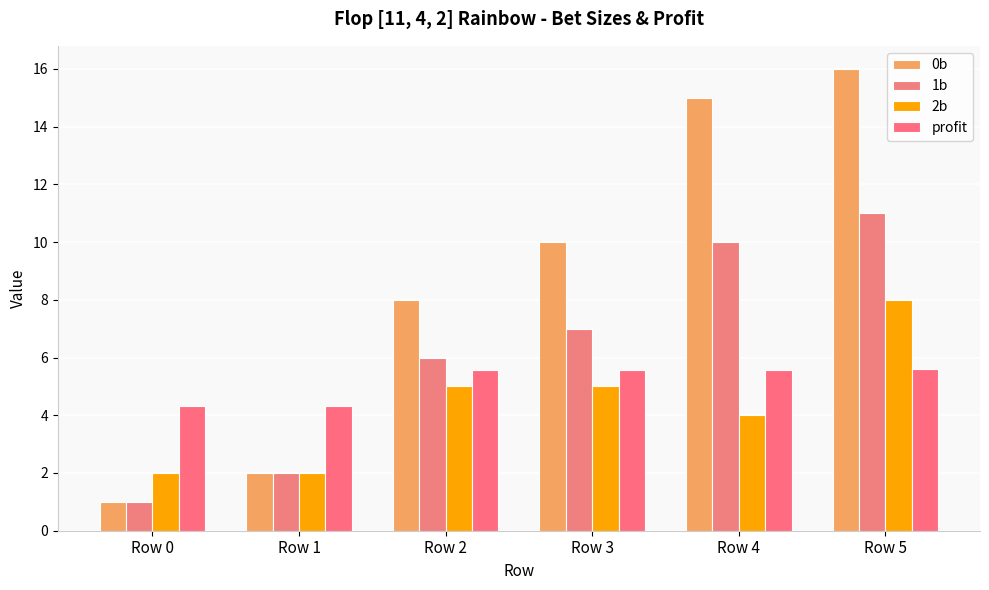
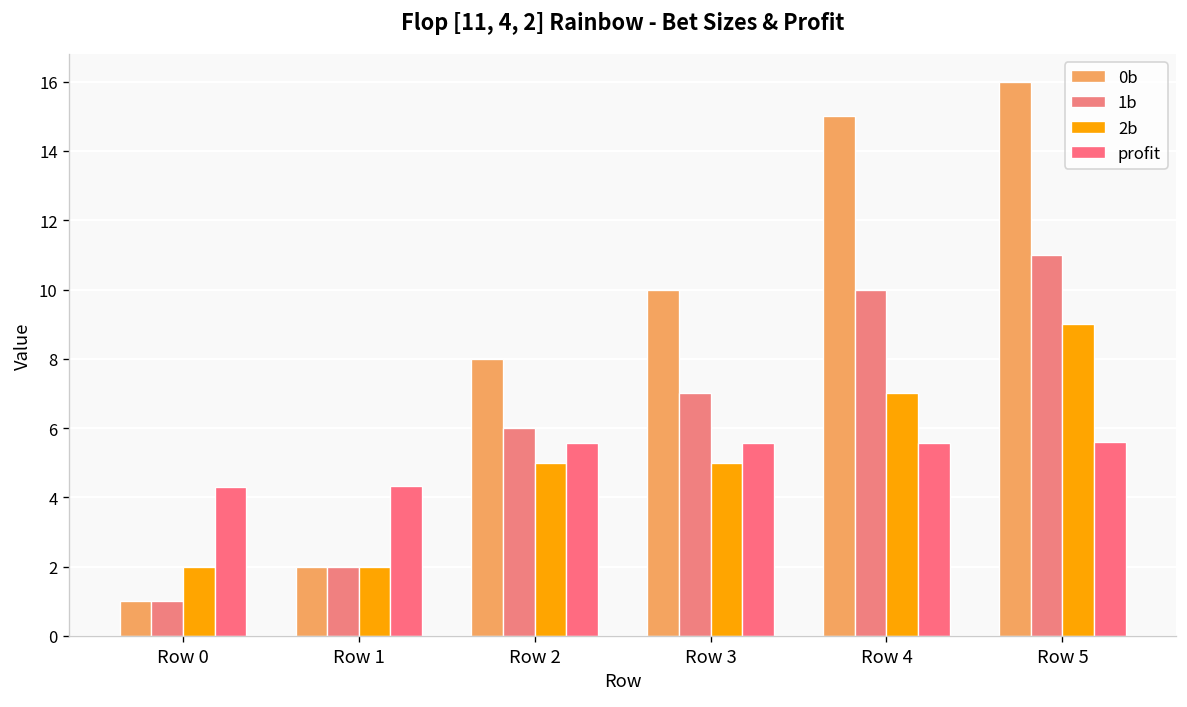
2b, Row 4: 4 -> 7
2b, Row 5: 8 -> 9
